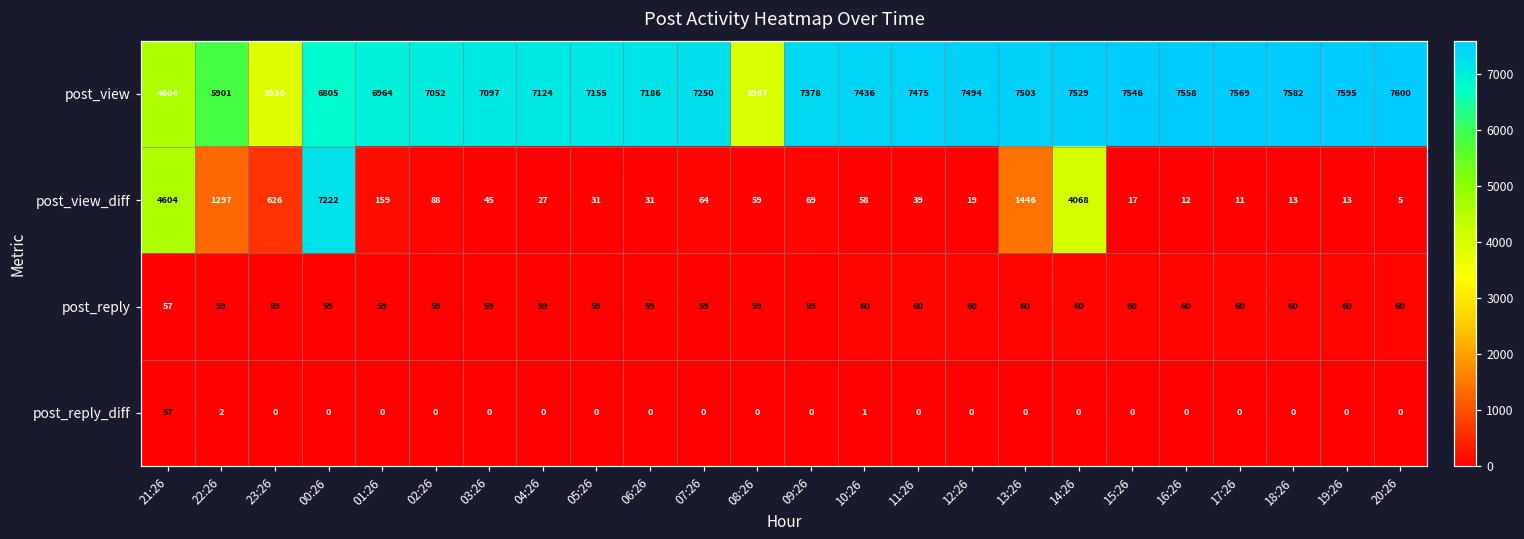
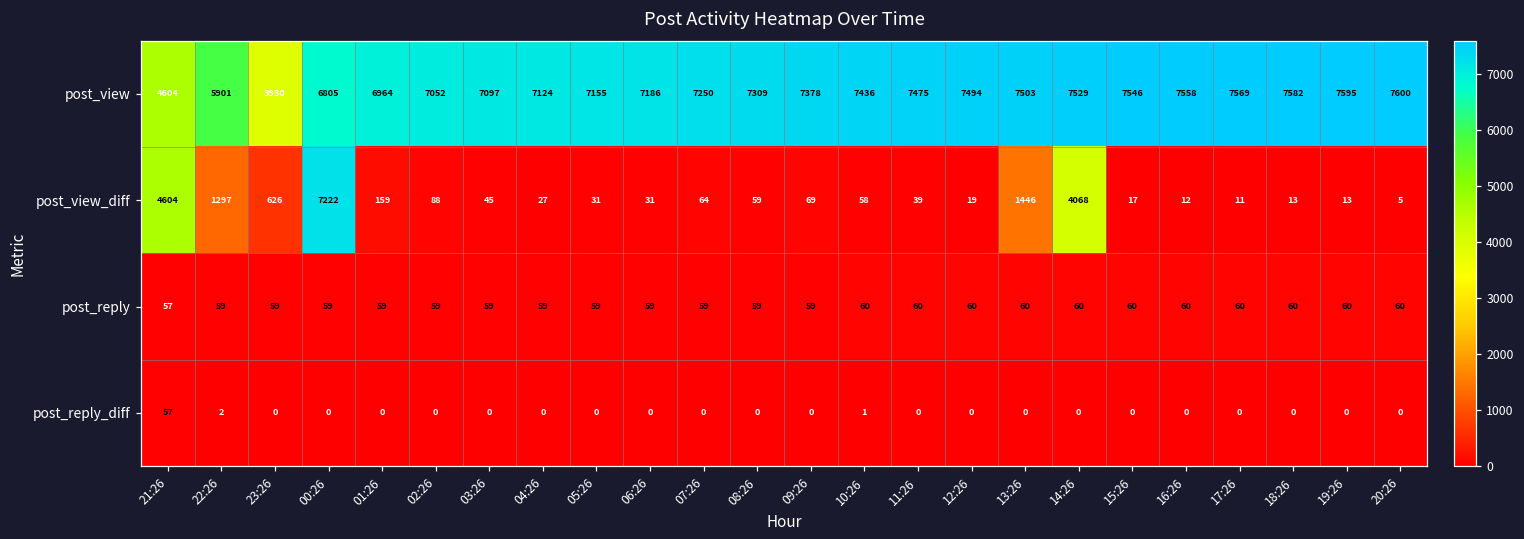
post_view, 08:26: 3987 -> 7309
